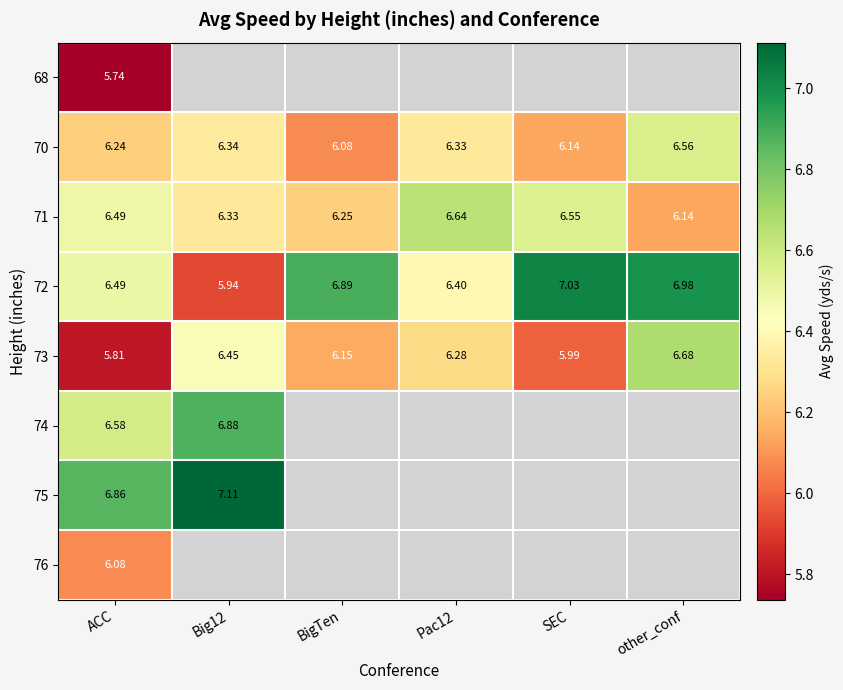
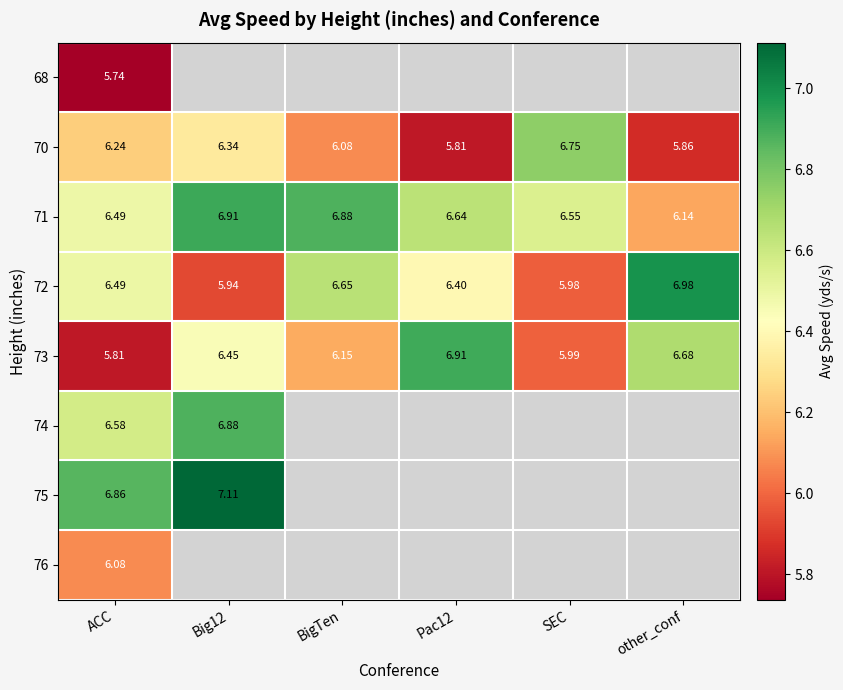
70, Pac12: 6.33 -> 5.81
70, SEC: 6.14 -> 6.75
70, other_conf: 6.56 -> 5.86
71, Big12: 6.33 -> 6.91
71, BigTen: 6.25 -> 6.88
72, BigTen: 6.89 -> 6.65
72, SEC: 7.03 -> 5.98
73, Pac12: 6.28 -> 6.91
